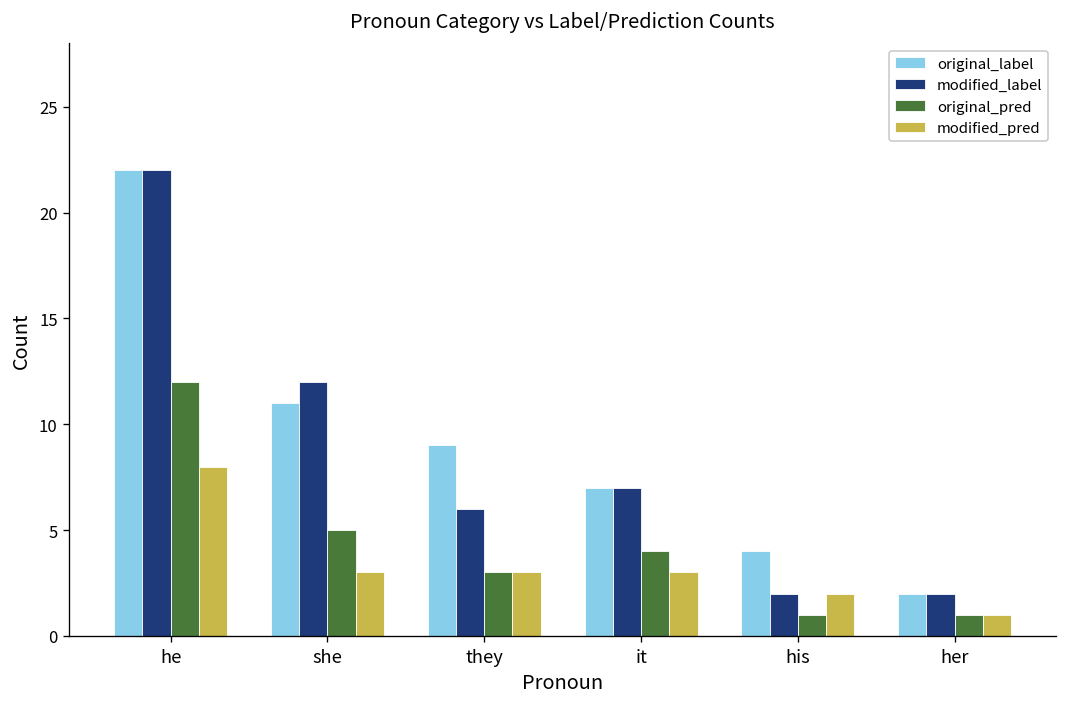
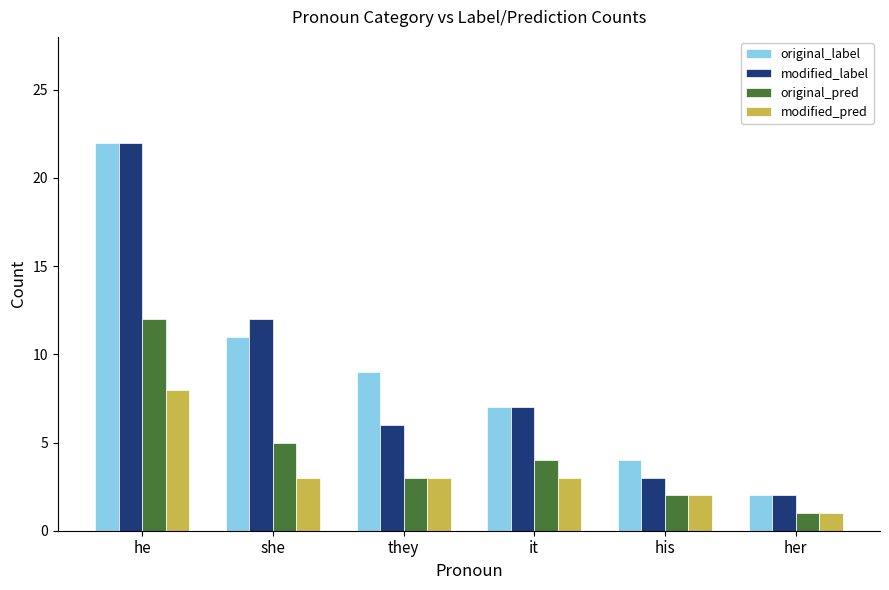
modified_label, his: 2 -> 3
original_pred, his: 1 -> 2
